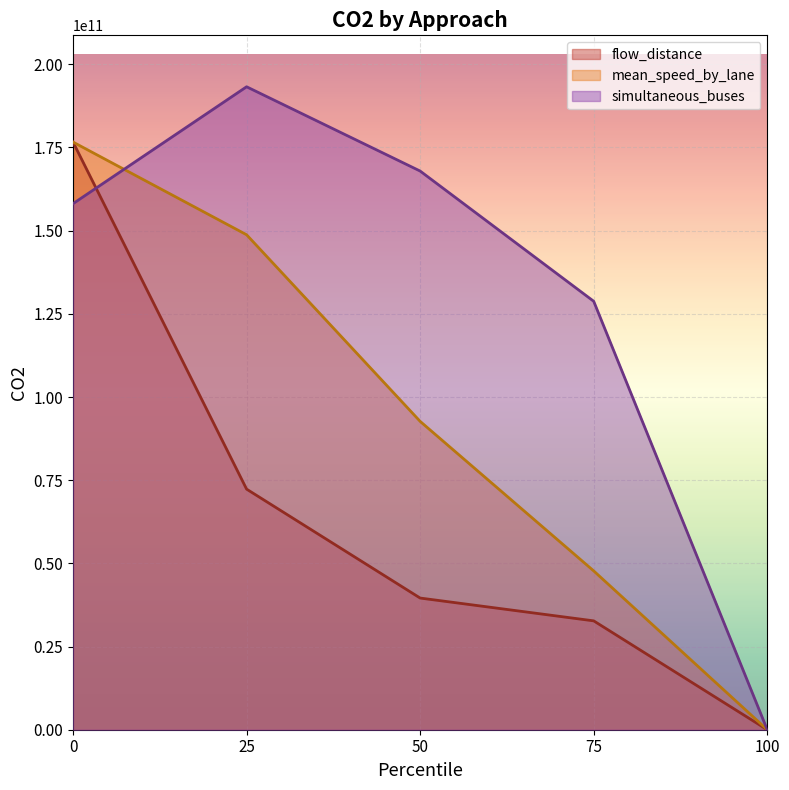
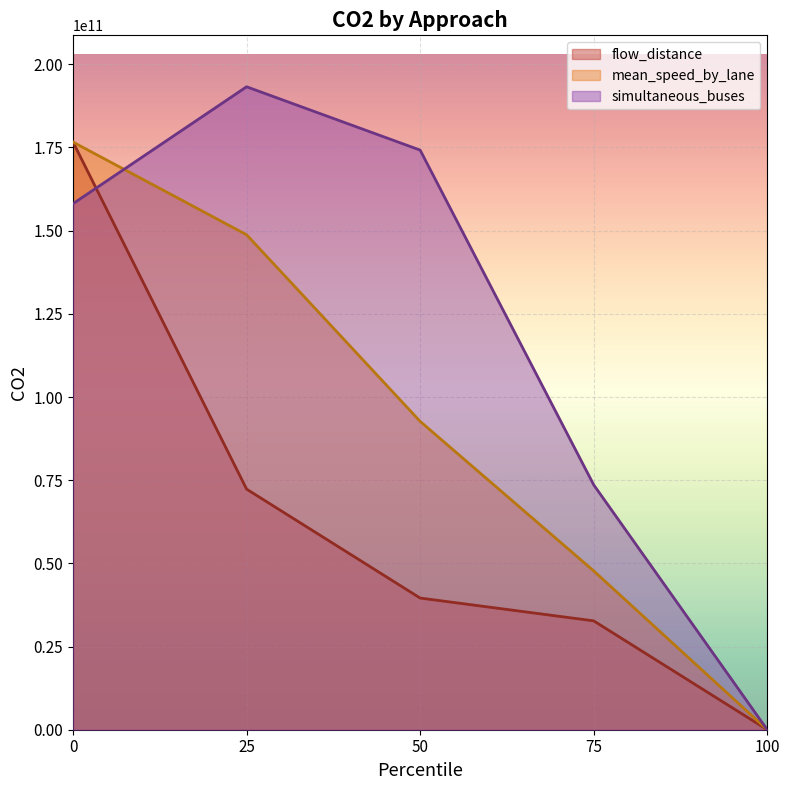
simultaneous_buses, 50: 168000000000 -> 174000000000
simultaneous_buses, 75: 129000000000 -> 74000000000
